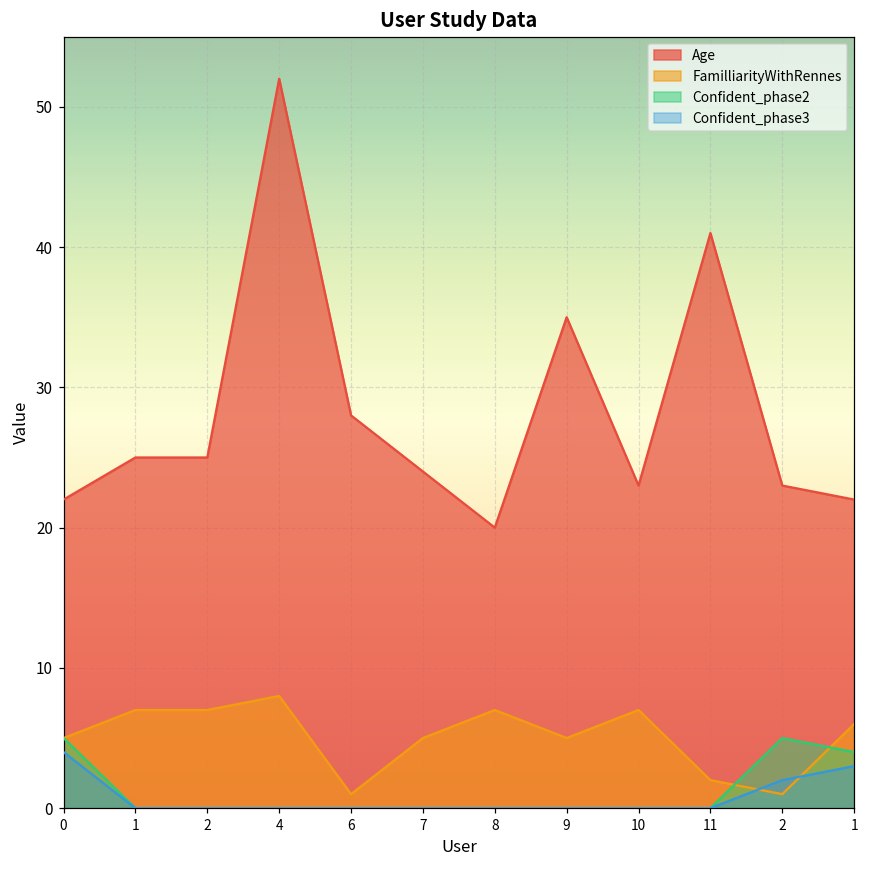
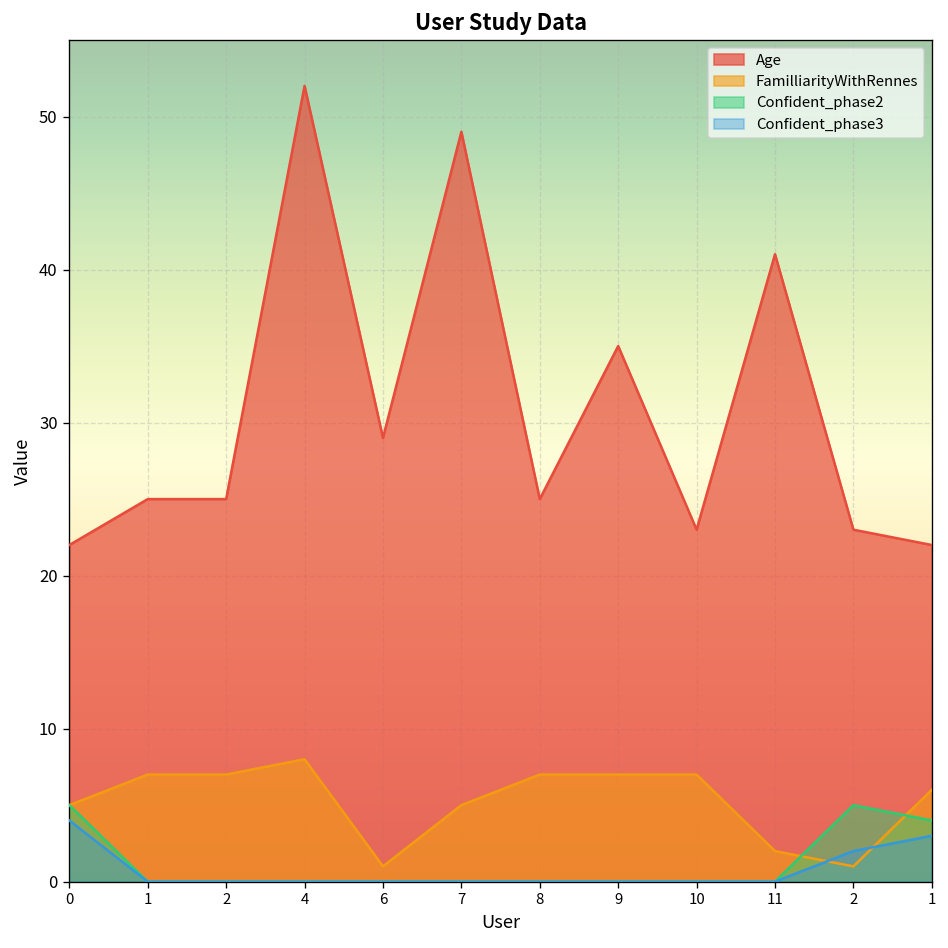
Age, 6: 28 -> 29
Age, 7: 24 -> 49
Age, 8: 20 -> 25
FamilliarityWithRennes, 9: 5 -> 7
